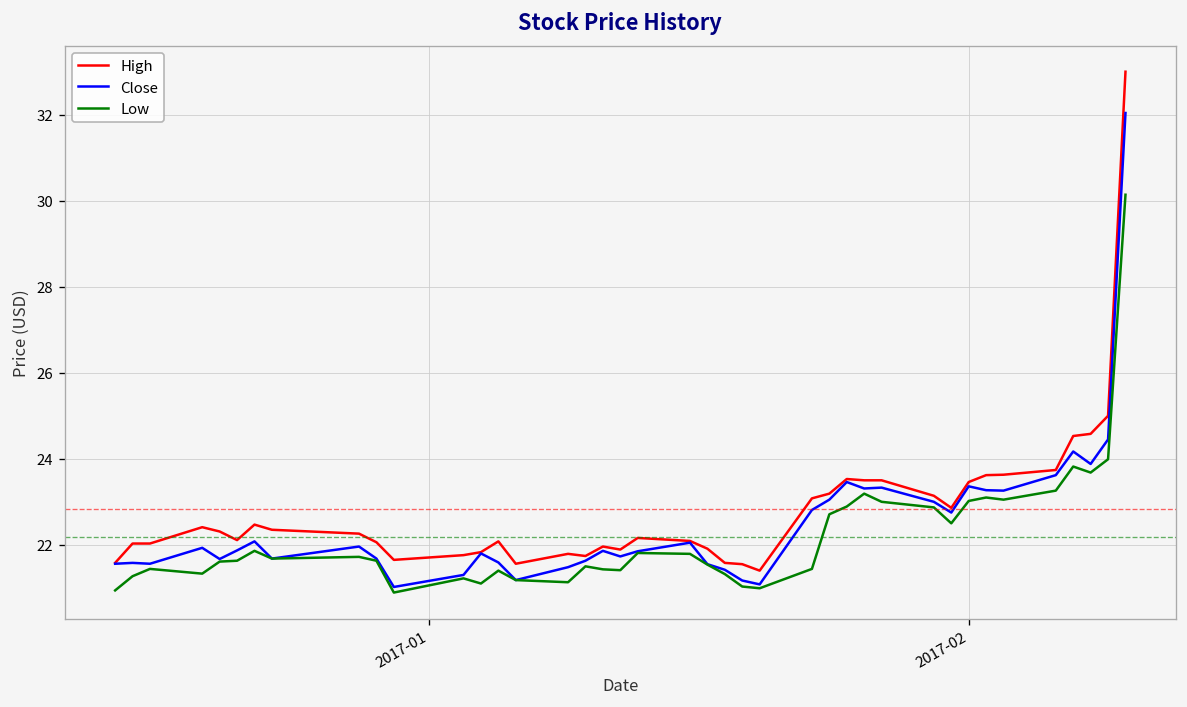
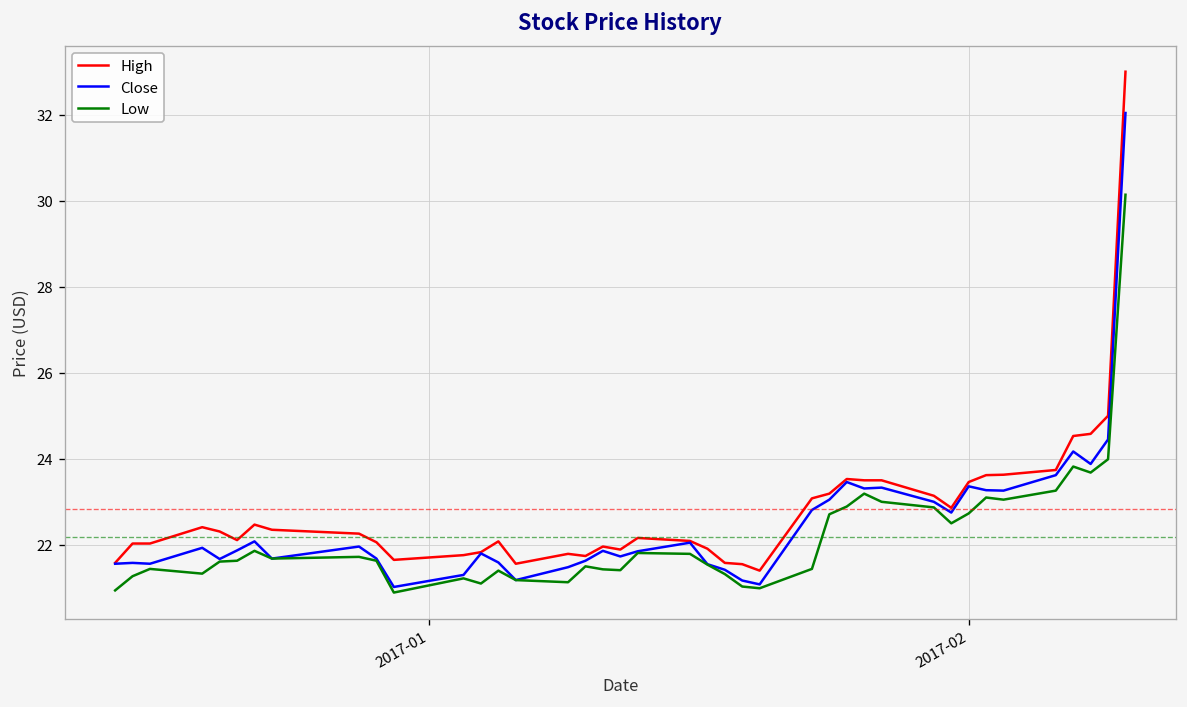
Low, 2017-02: 23.0 -> 22.7
